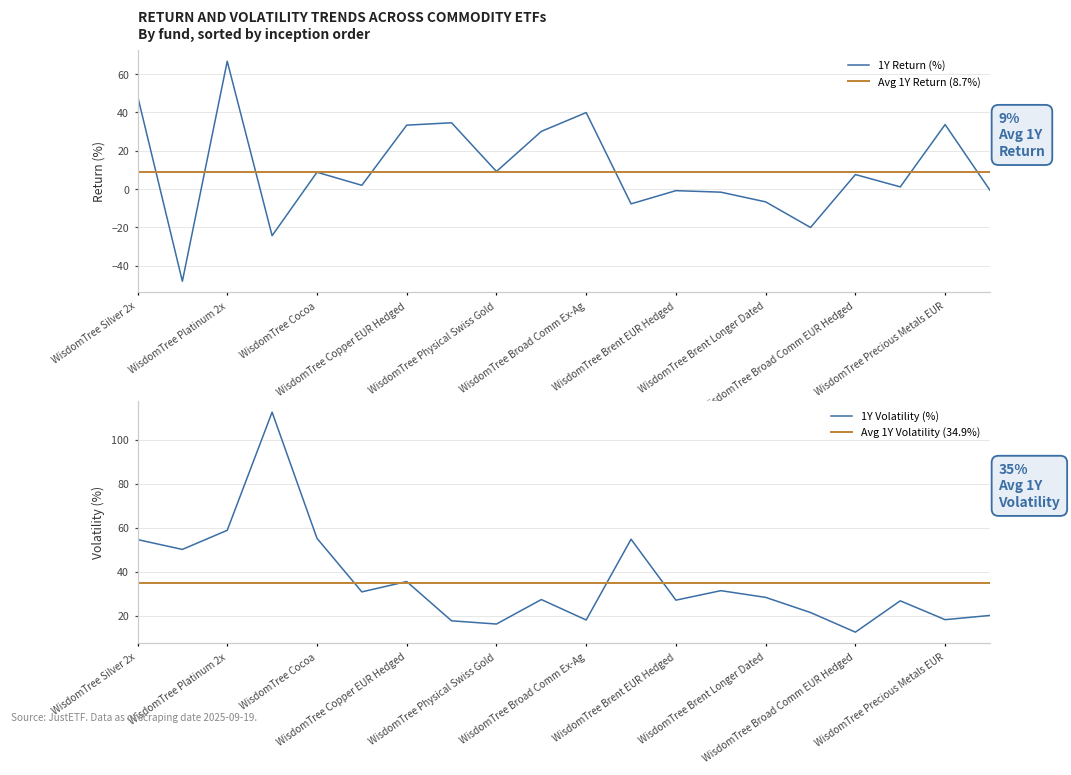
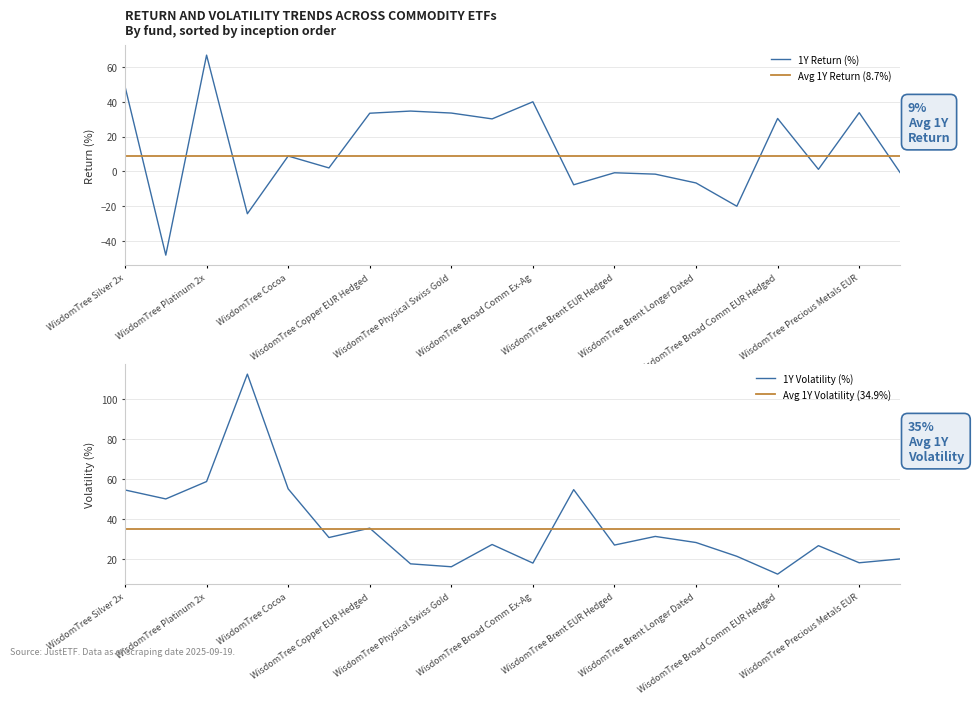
RETURN AND VOLATILITY TRENDS ACROSS COMMODITY ETFs By fund, sorted by inception order, WisdomTree Physical Swiss Gold: 9 -> 33
RETURN AND VOLATILITY TRENDS ACROSS COMMODITY ETFs By fund, sorted by inception order, WisdomTree Broad Comm EUR Hedged: 8 -> 30
